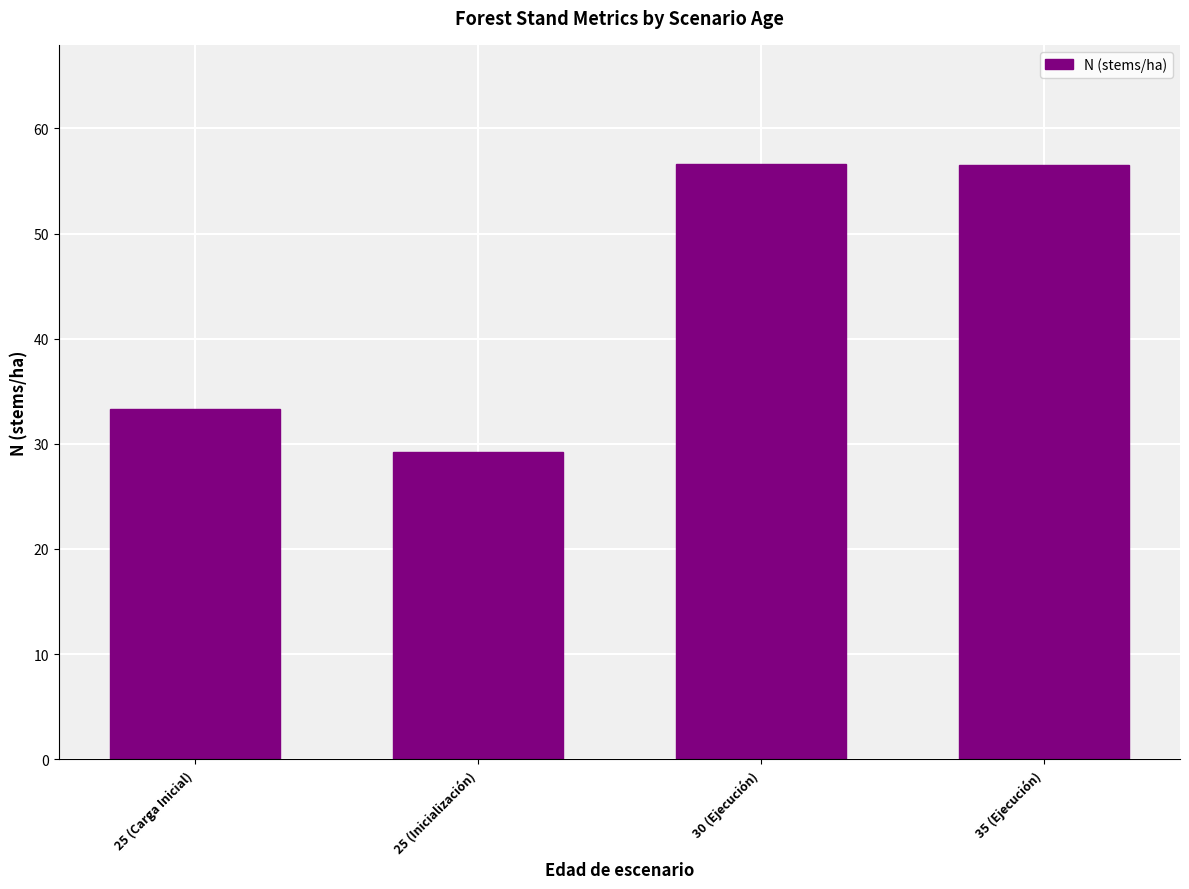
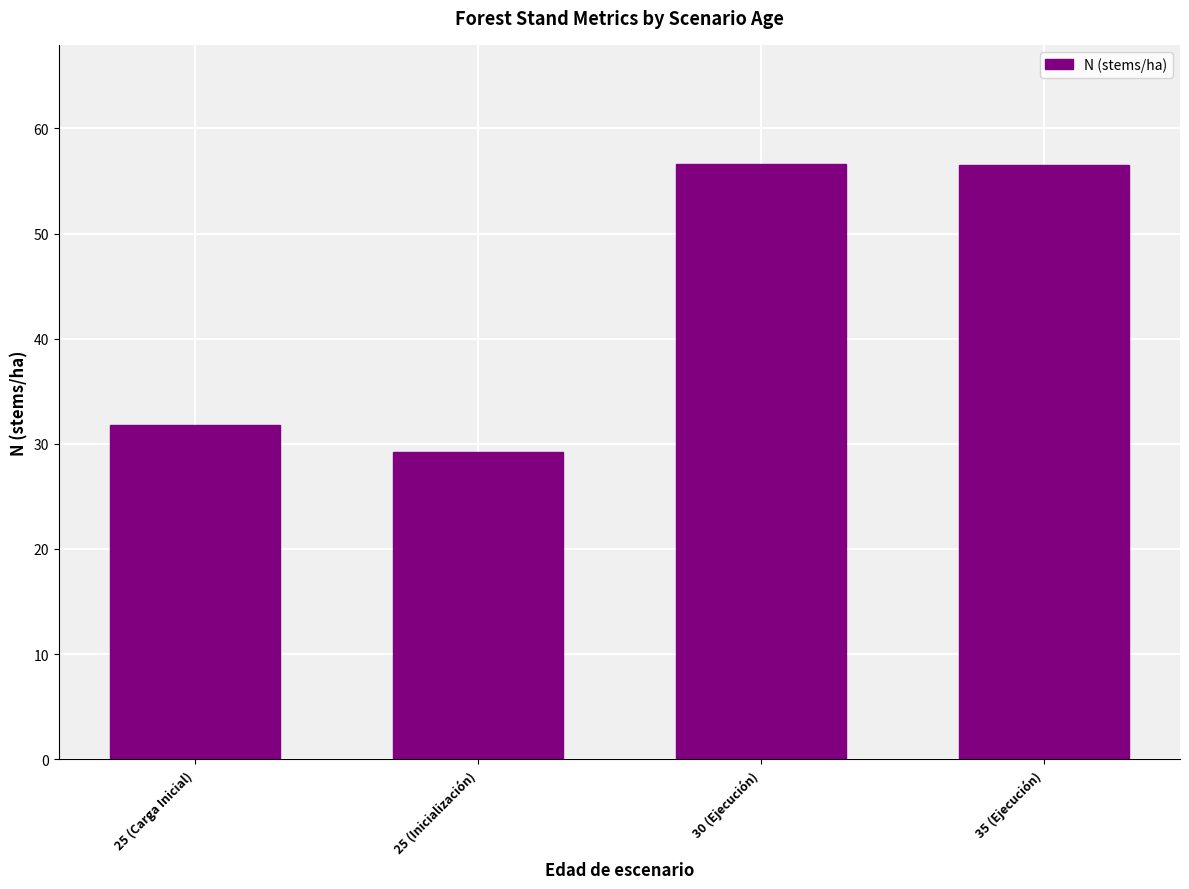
25 (Carga Inicial): 33.3 -> 31.8
